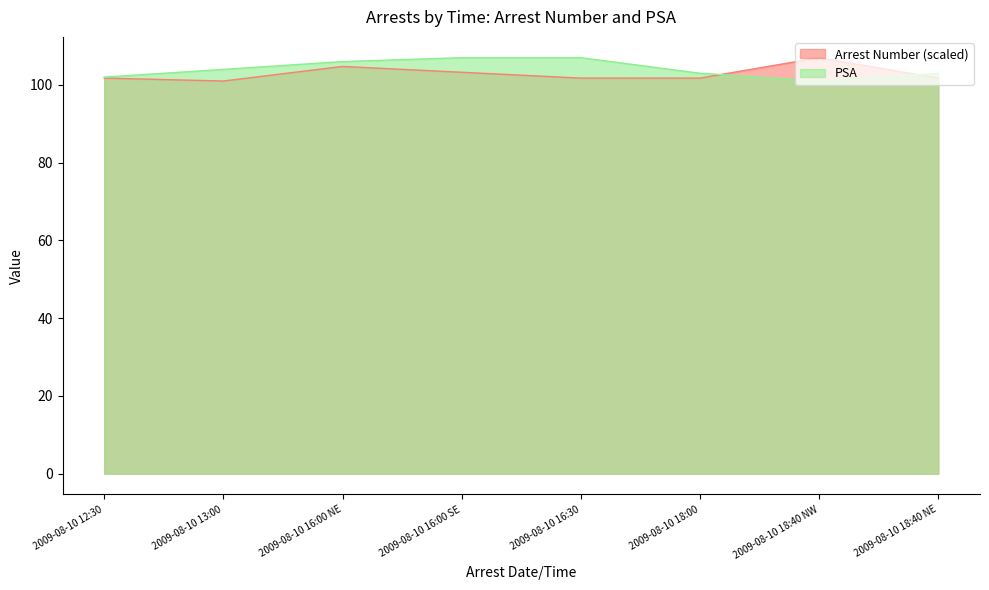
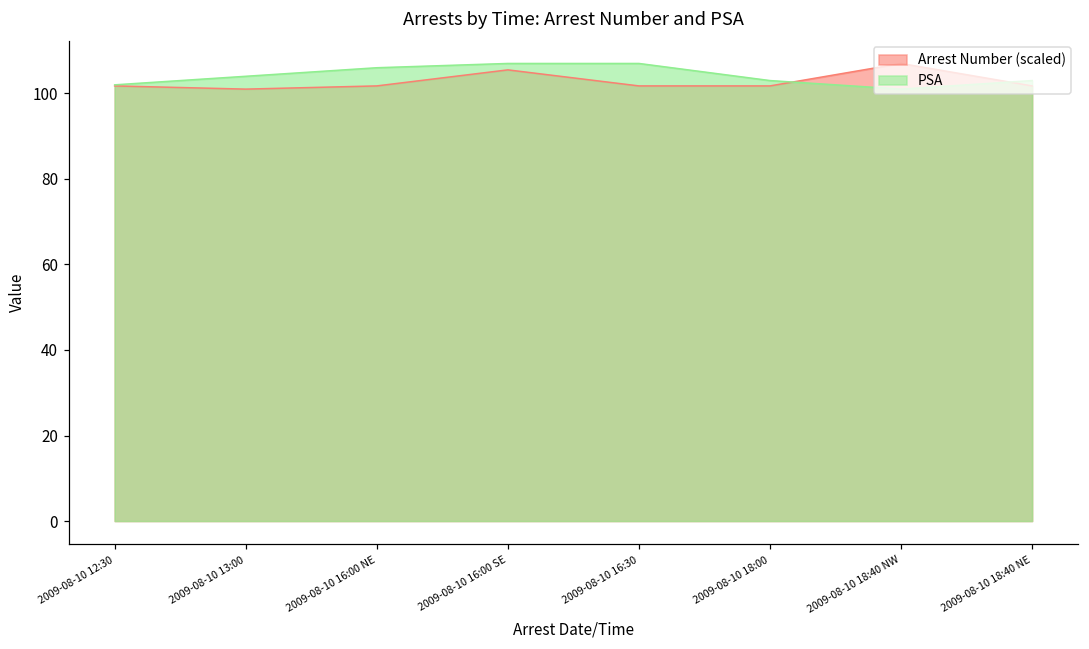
Arrest Number (scaled), 2009-08-10 16:00 NE: 105 -> 102
Arrest Number (scaled), 2009-08-10 16:00 SE: 103 -> 106
